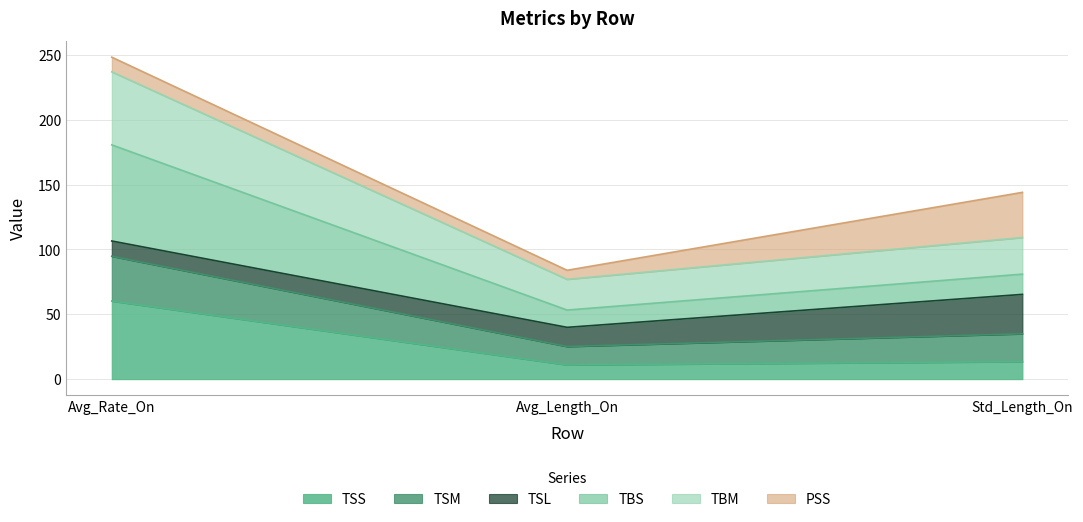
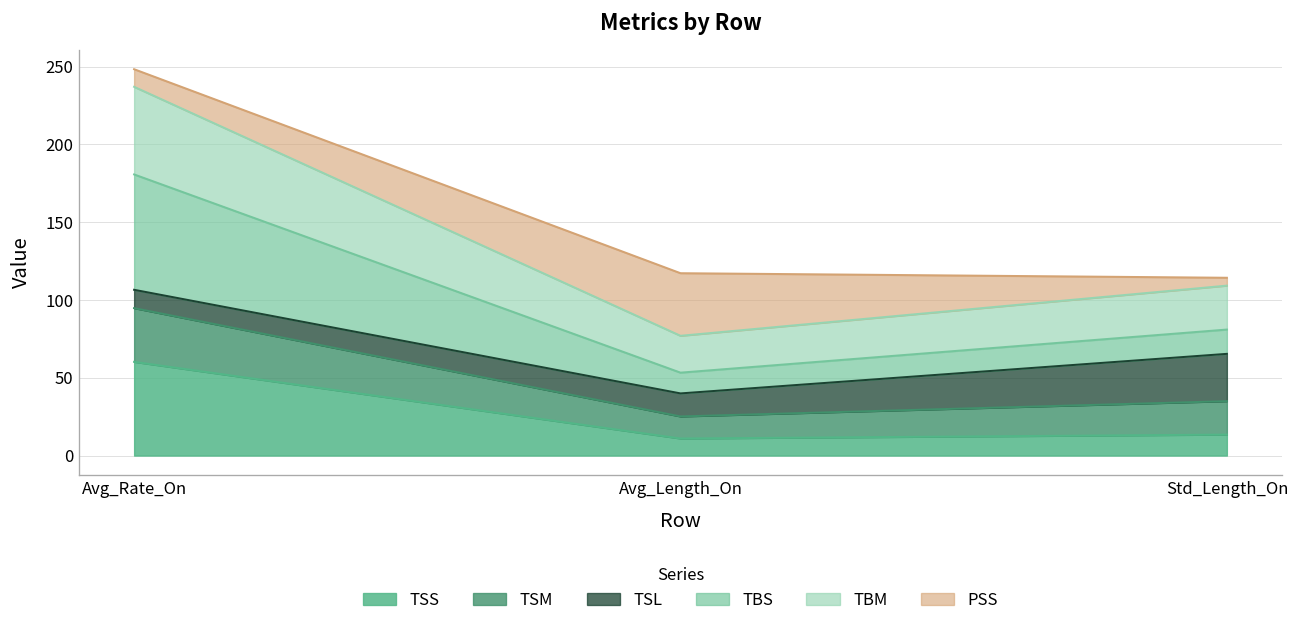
PSS, Avg_Length_On: 7 -> 40
PSS, Std_Length_On: 35 -> 5
